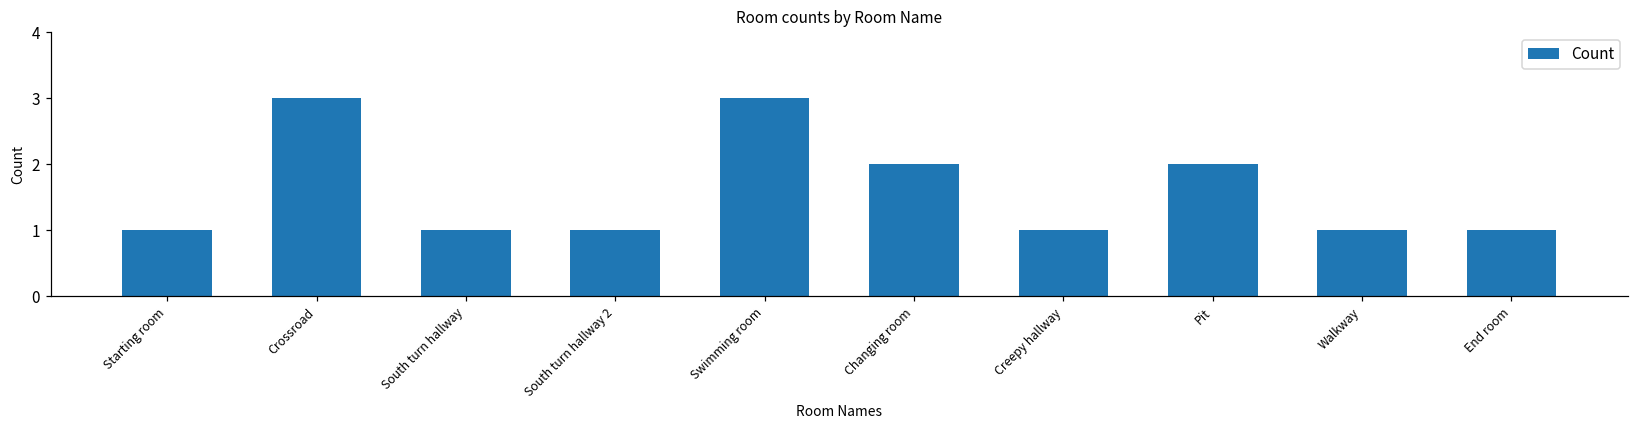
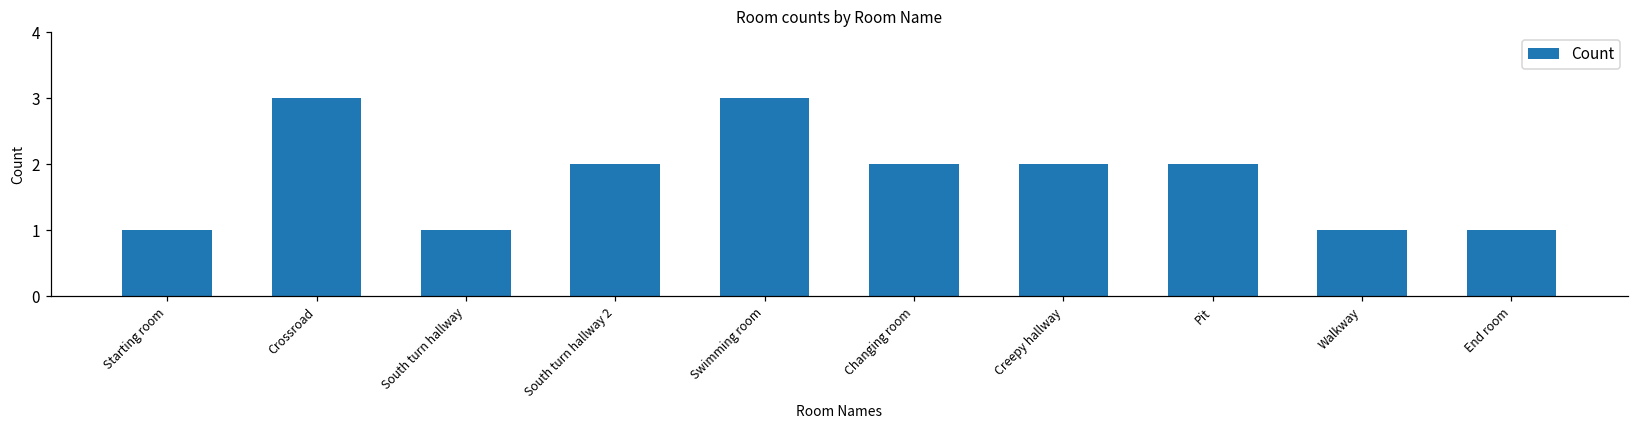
South turn hallway 2: 1 -> 2
Creepy hallway: 1 -> 2
